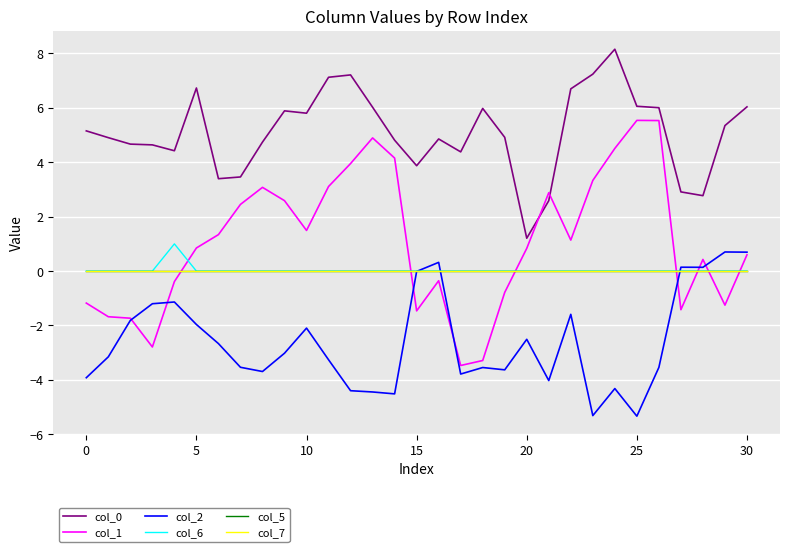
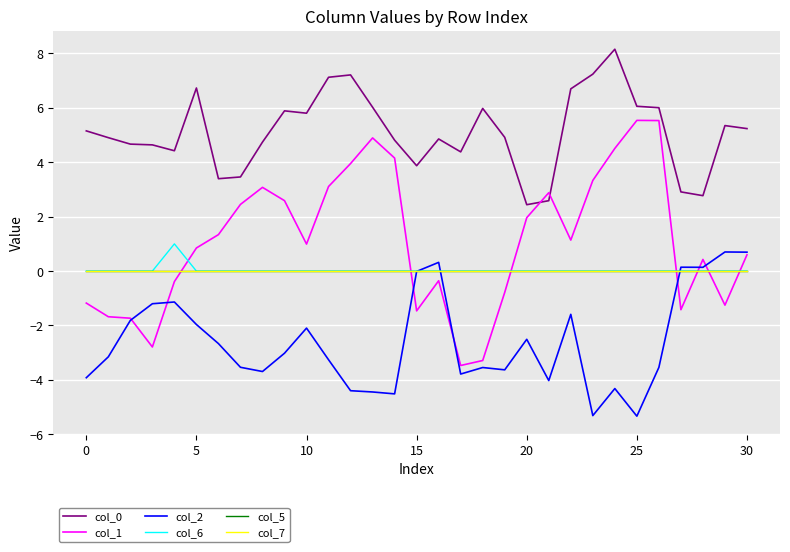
col_1, 10: 1.5 -> 1.0
col_0, 20: 1.2 -> 2.4
col_1, 20: 0.8 -> 2.0
col_0, 30: 6.0 -> 5.2
